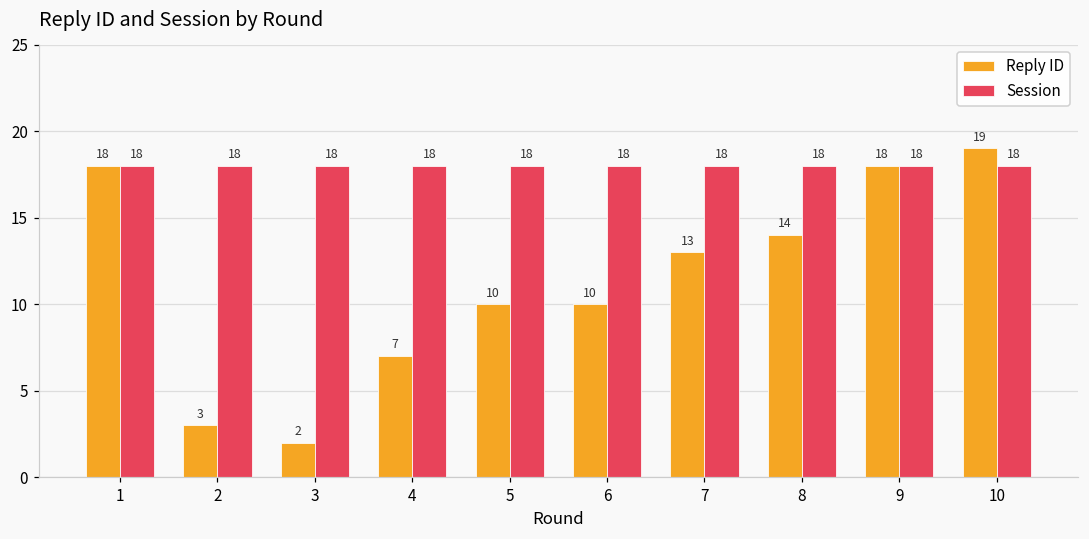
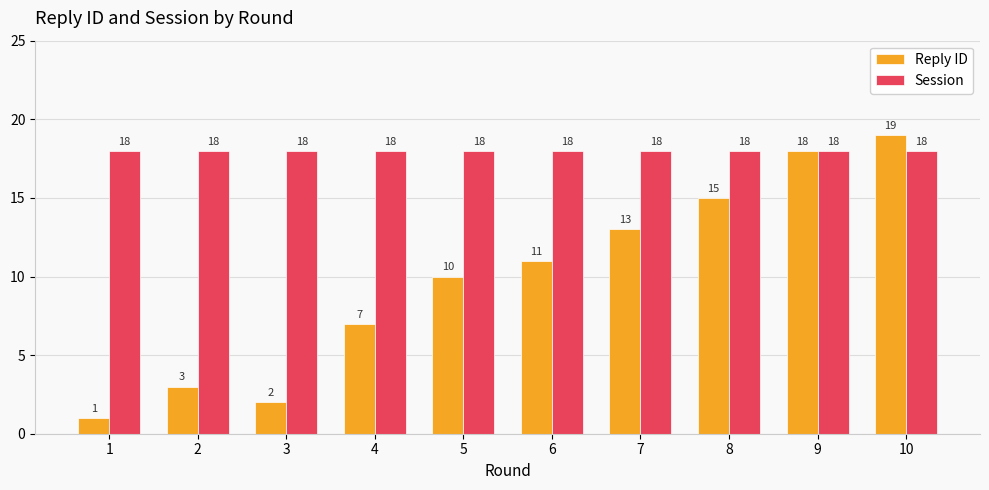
Reply ID, 1: 18 -> 1
Reply ID, 6: 10 -> 11
Reply ID, 8: 14 -> 15
